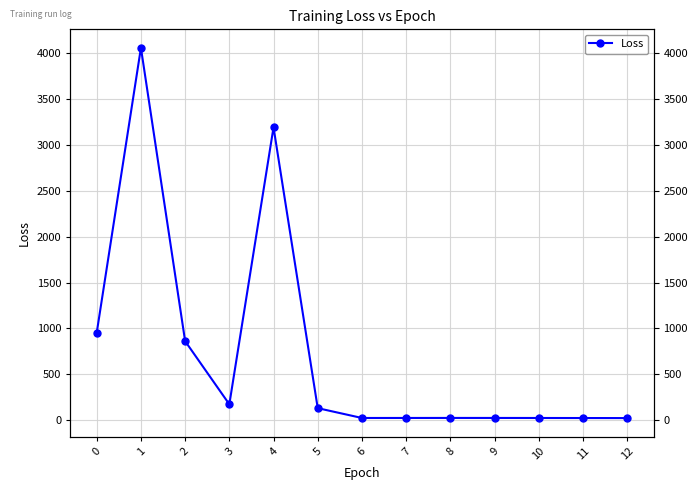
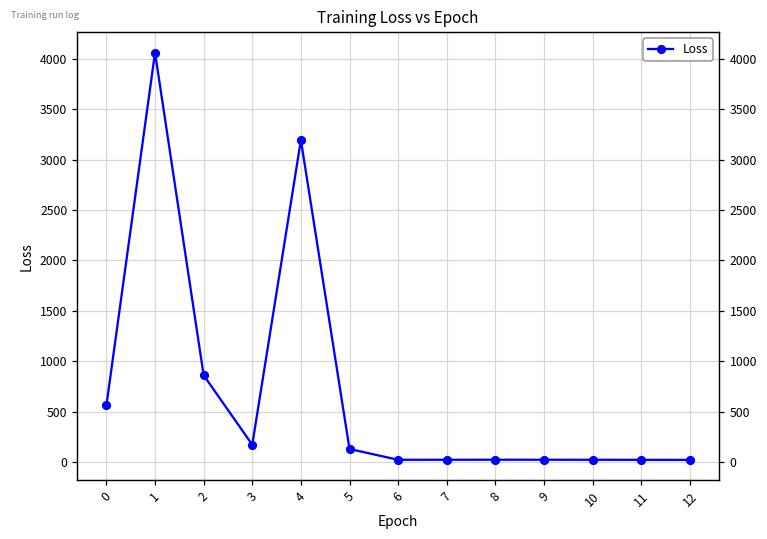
0: 1000 -> 600
